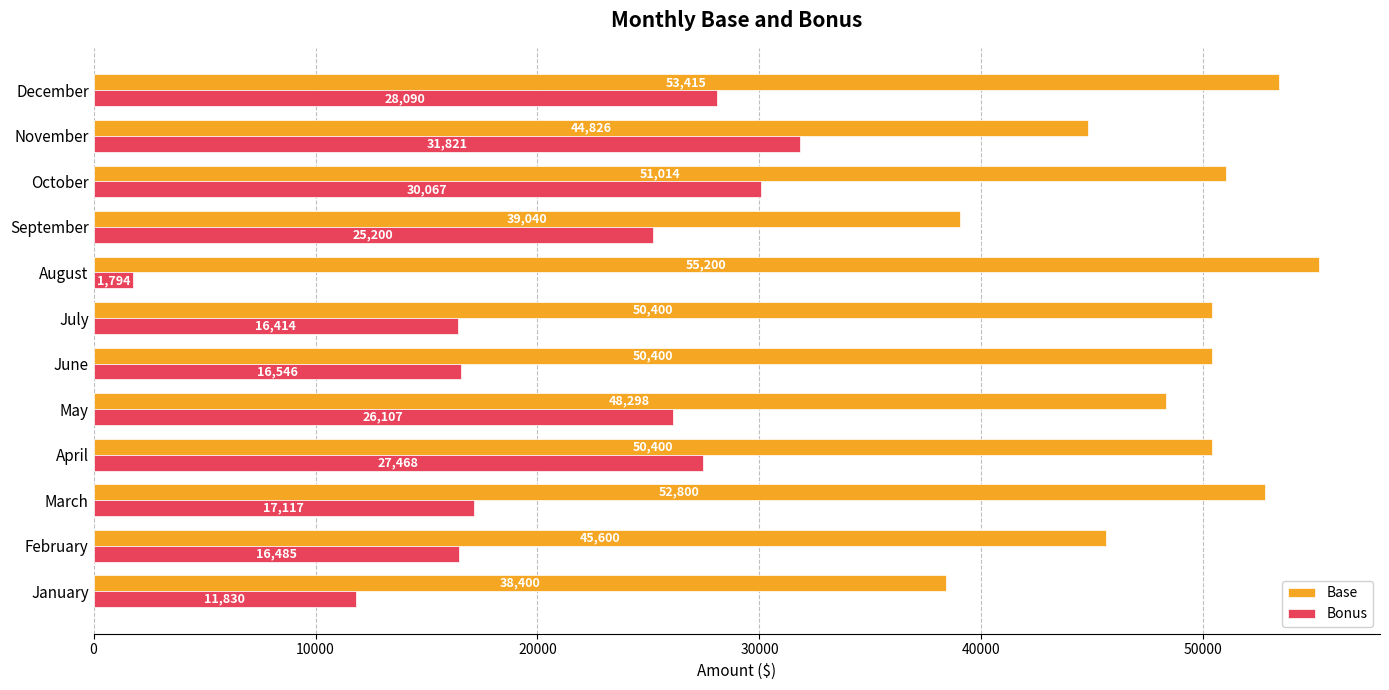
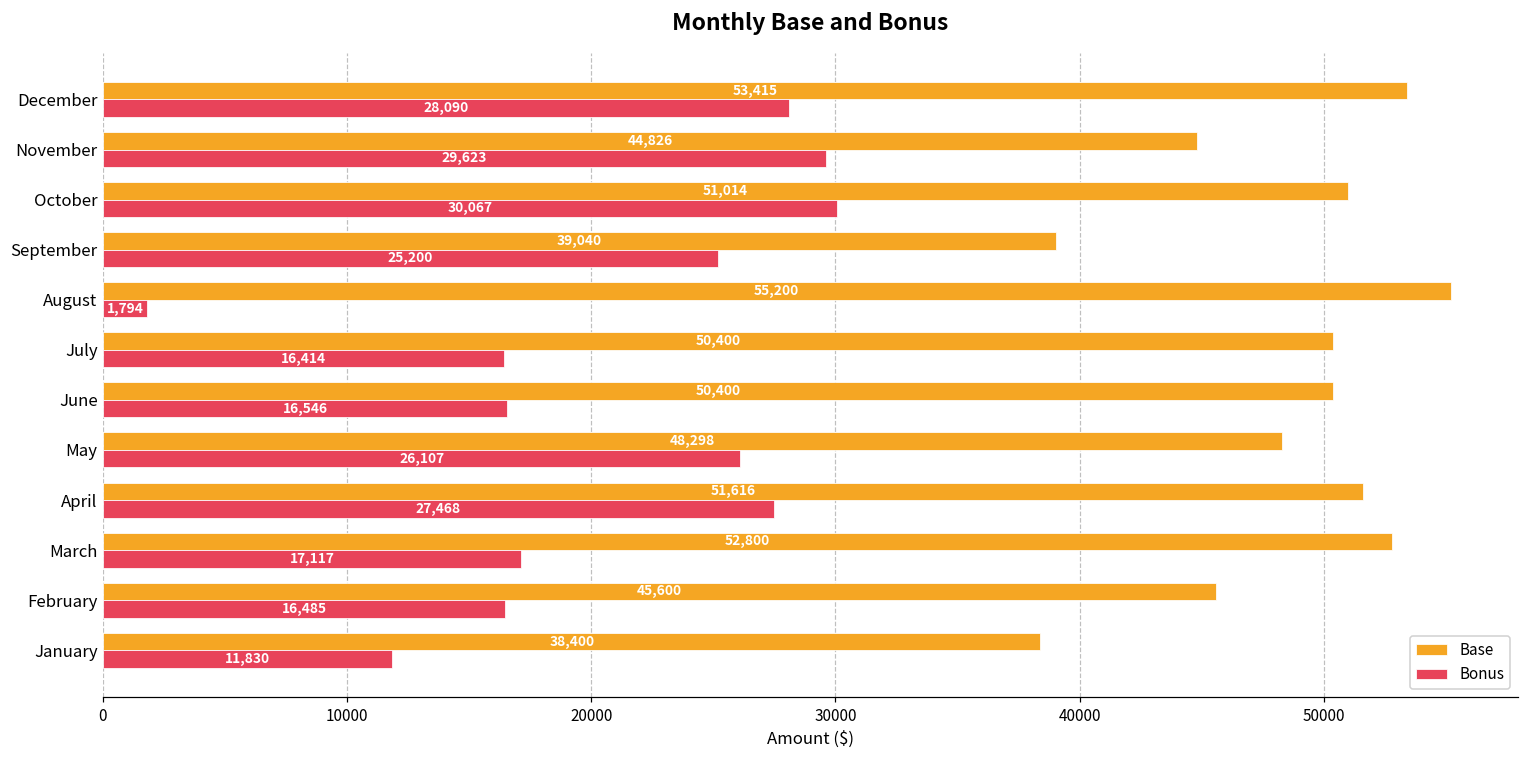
Bonus, November: 31,821 -> 29,623
Base, April: 50,400 -> 51,616
